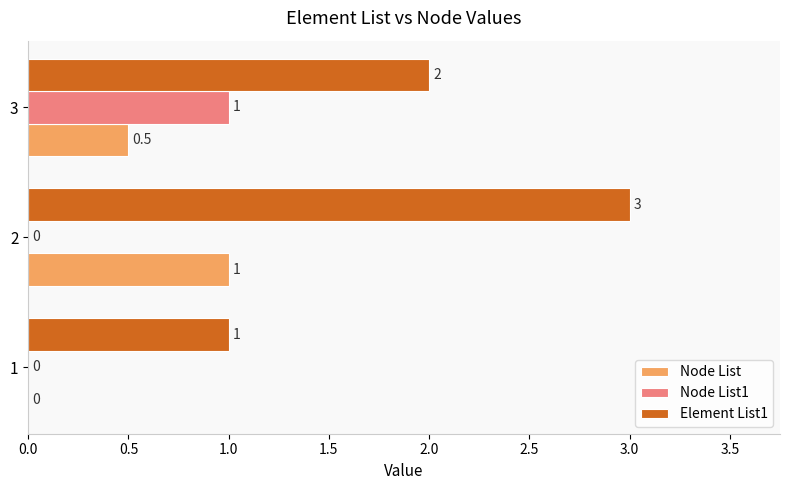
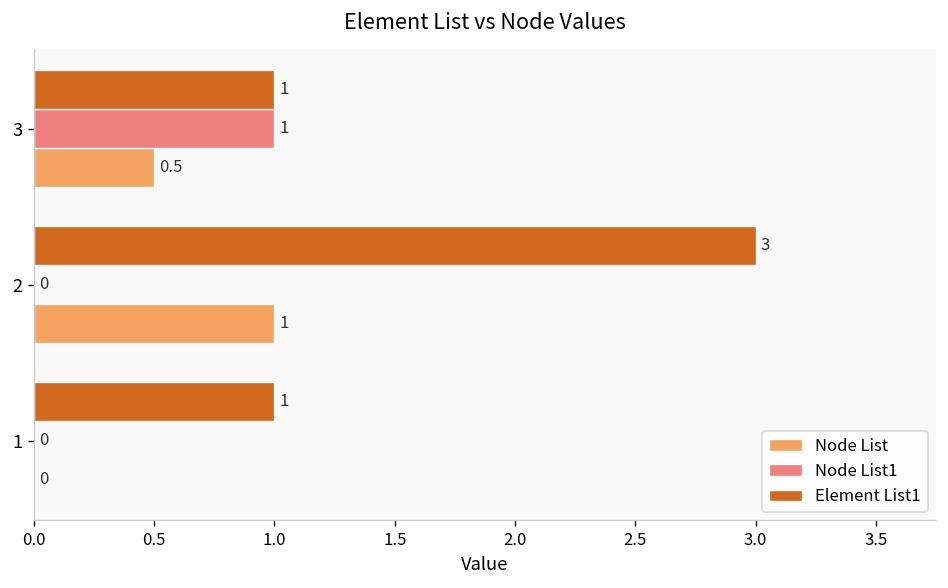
Element List1, 3: 2 -> 1
